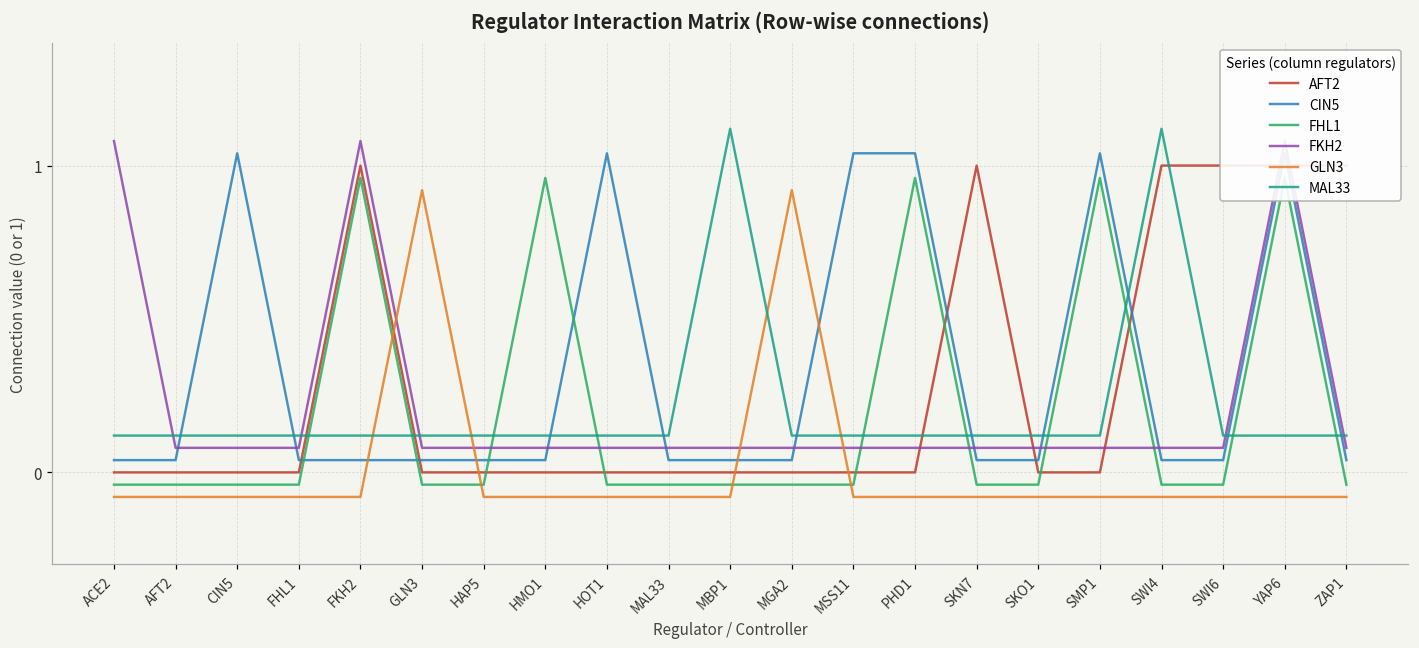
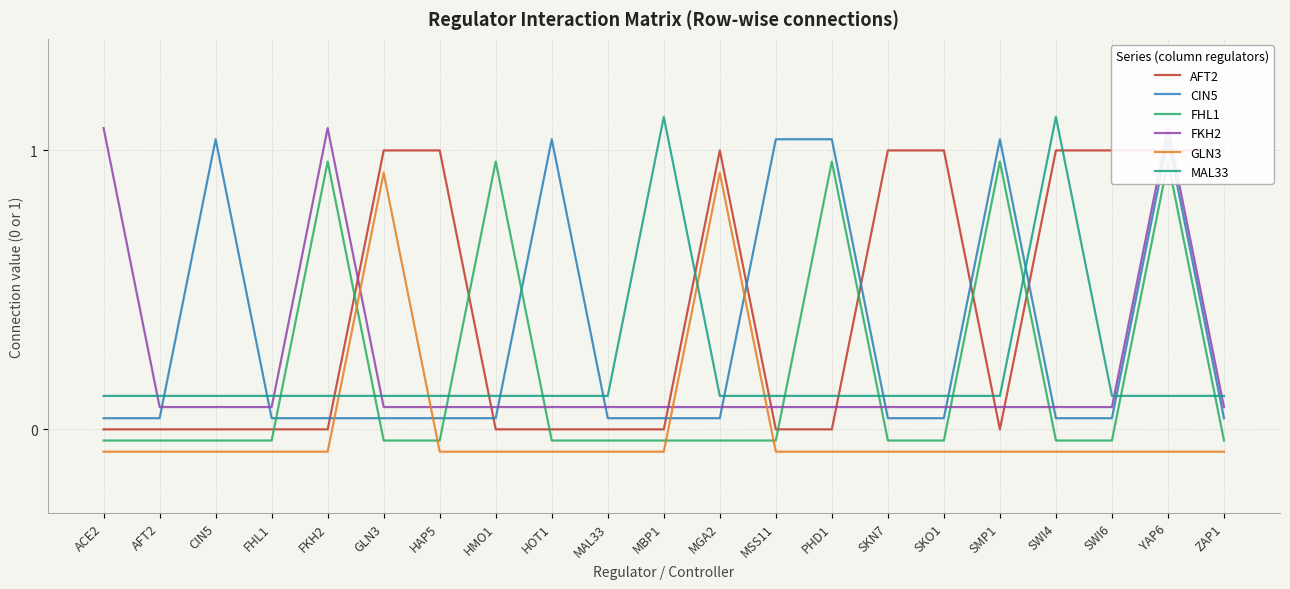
AFT2, FKH2: 1 -> 0
AFT2, GLN3: 0 -> 1
AFT2, HAP5: 0 -> 1
AFT2, MGA2: 0 -> 1
AFT2, SKO1: 0 -> 1
